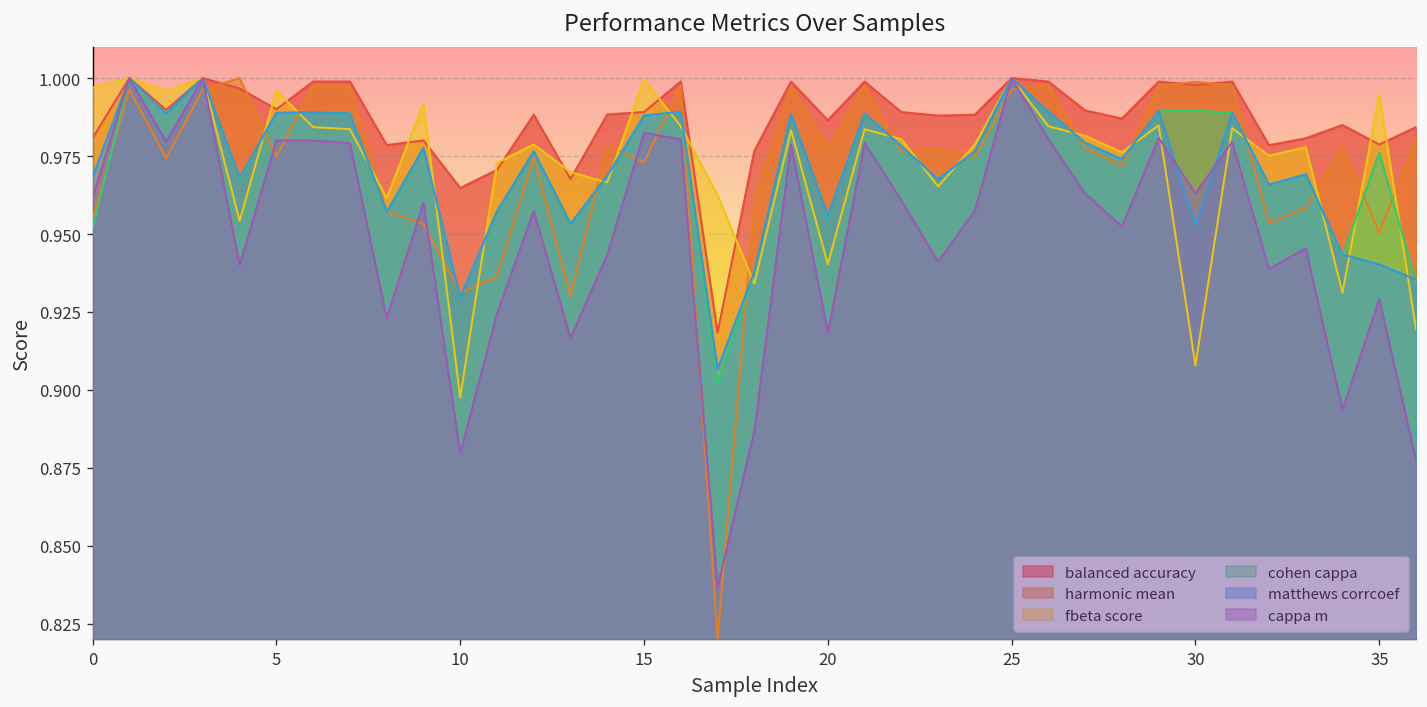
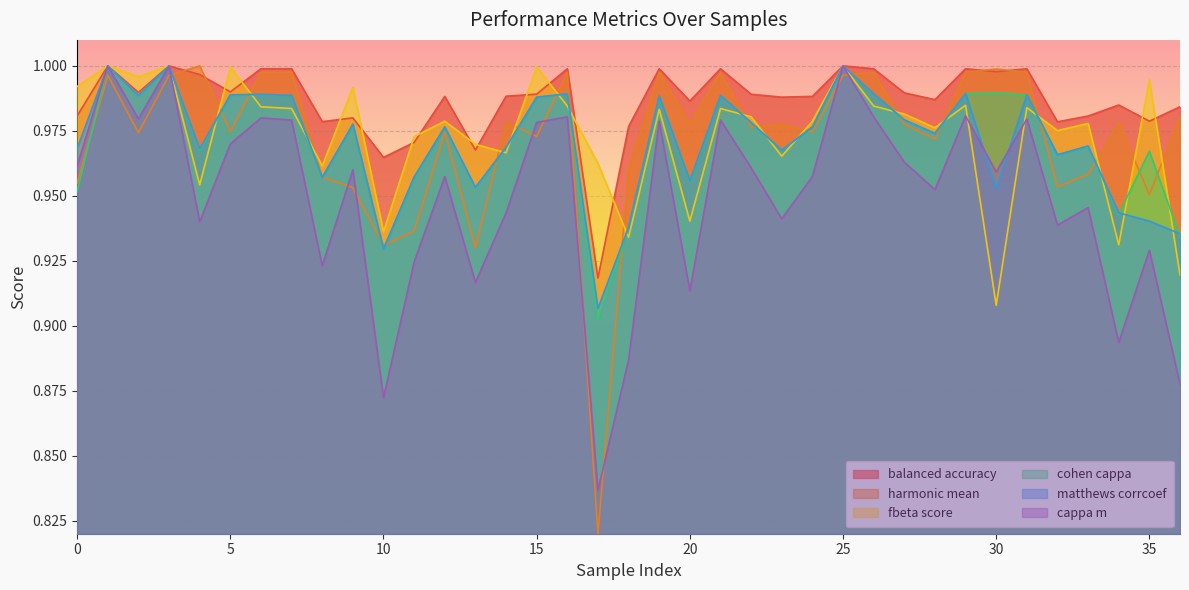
fbeta score, 0: 0.997 -> 0.992
fbeta score, 5: 0.996 -> 1.000
cappa m, 5: 0.98 -> 0.97
fbeta score, 10: 0.898 -> 0.936
cappa m, 10: 0.880 -> 0.872
cappa m, 15: 0.982 -> 0.978
cappa m, 20: 0.918 -> 0.913
cappa m, 30: 0.963 -> 0.959
cohen cappa, 35: 0.976 -> 0.967
